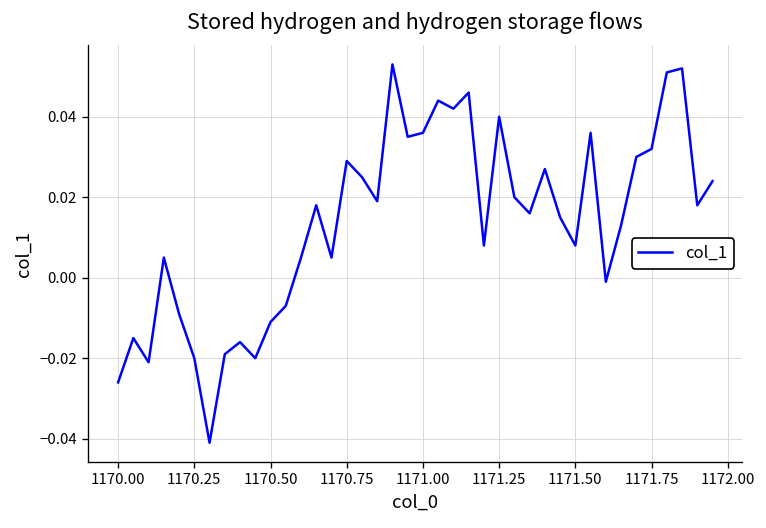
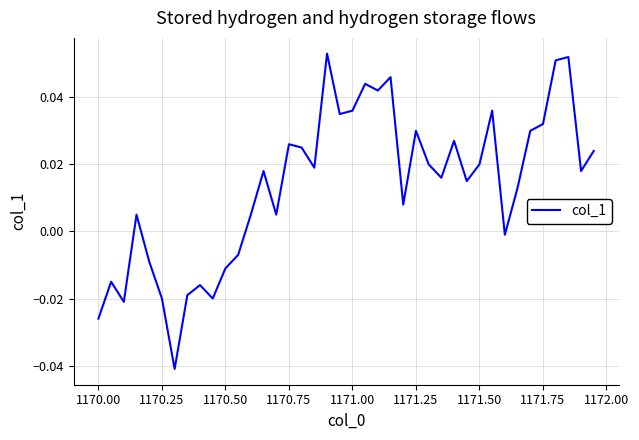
1170.75: 0.029 -> 0.026
1171.25: 0.04 -> 0.03
1171.50: 0.008 -> 0.020
